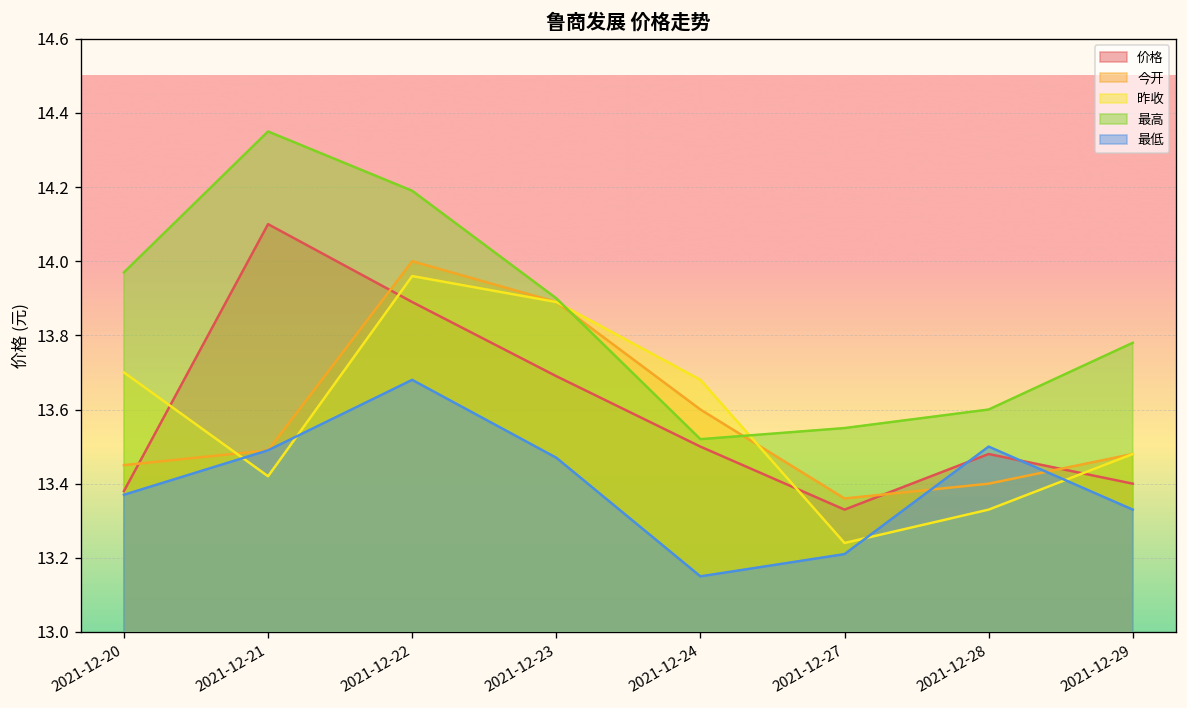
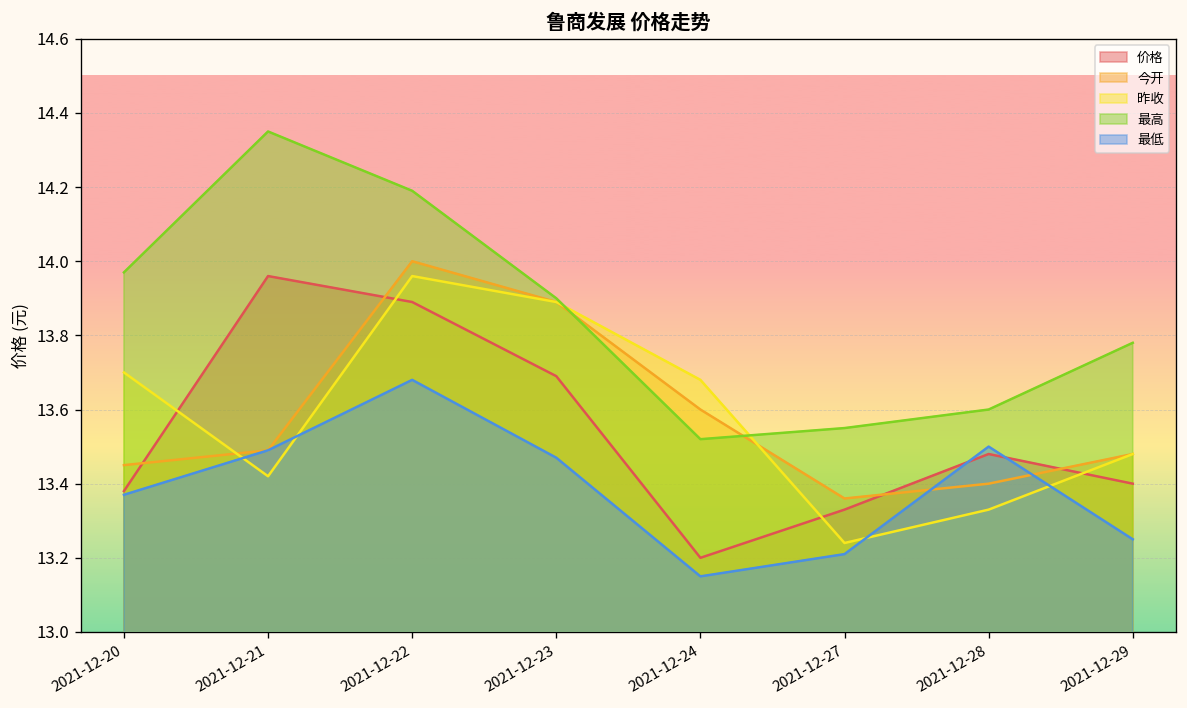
价格, 2021-12-21: 14.10 -> 13.96
价格, 2021-12-24: 13.5 -> 13.2
最低, 2021-12-29: 13.33 -> 13.25
